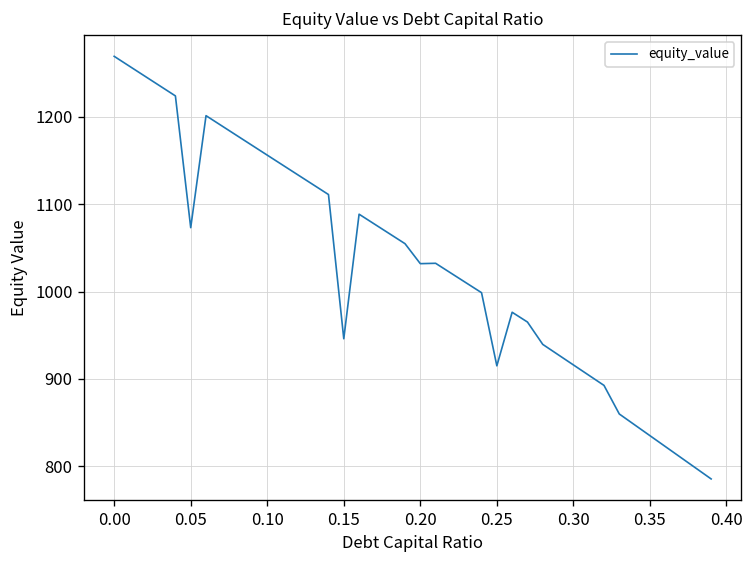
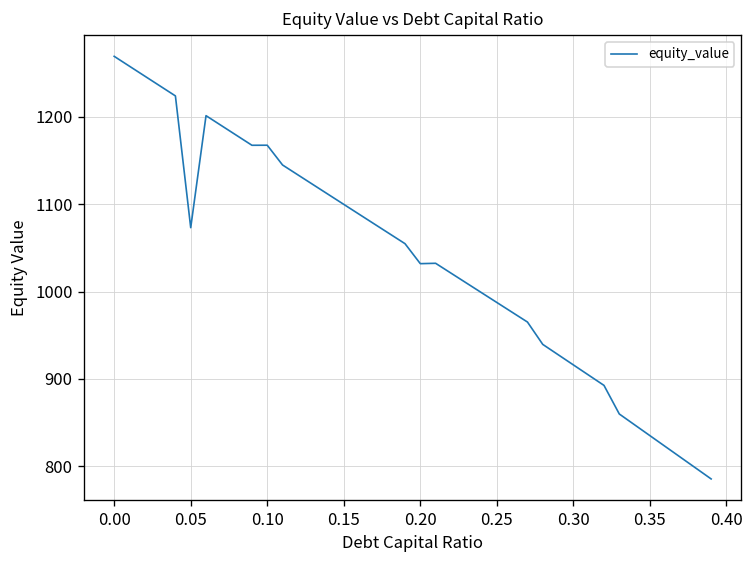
0.10: 1160 -> 1170
0.15: 950 -> 1100
0.25: 920 -> 990
